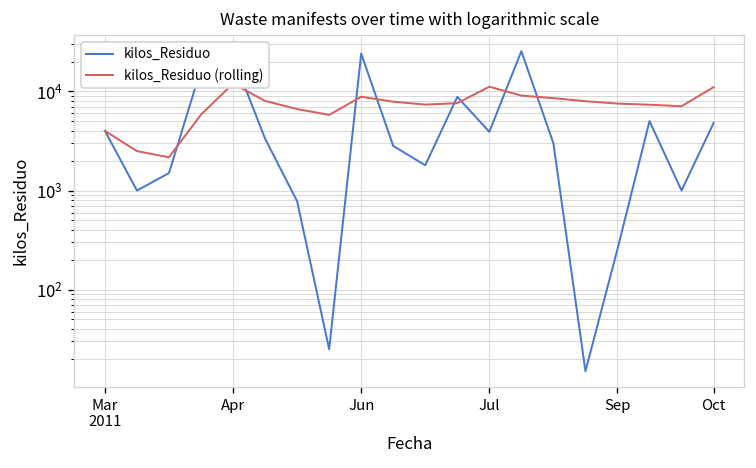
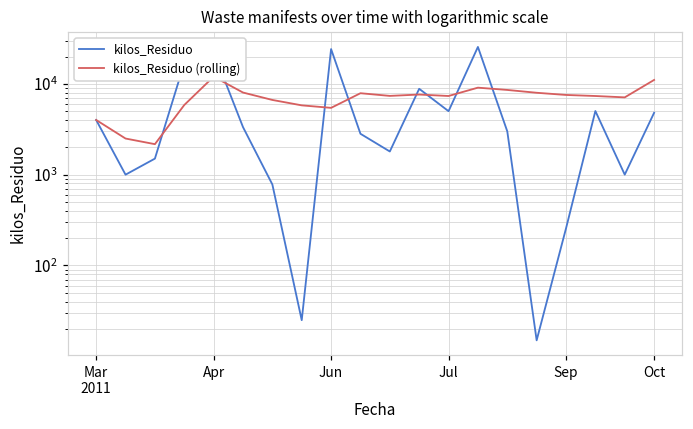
kilos_Residuo (rolling), Jun: 9000 -> 5000
kilos_Residuo, Jul: 4000 -> 5000
kilos_Residuo (rolling), Jul: 11000 -> 7000
